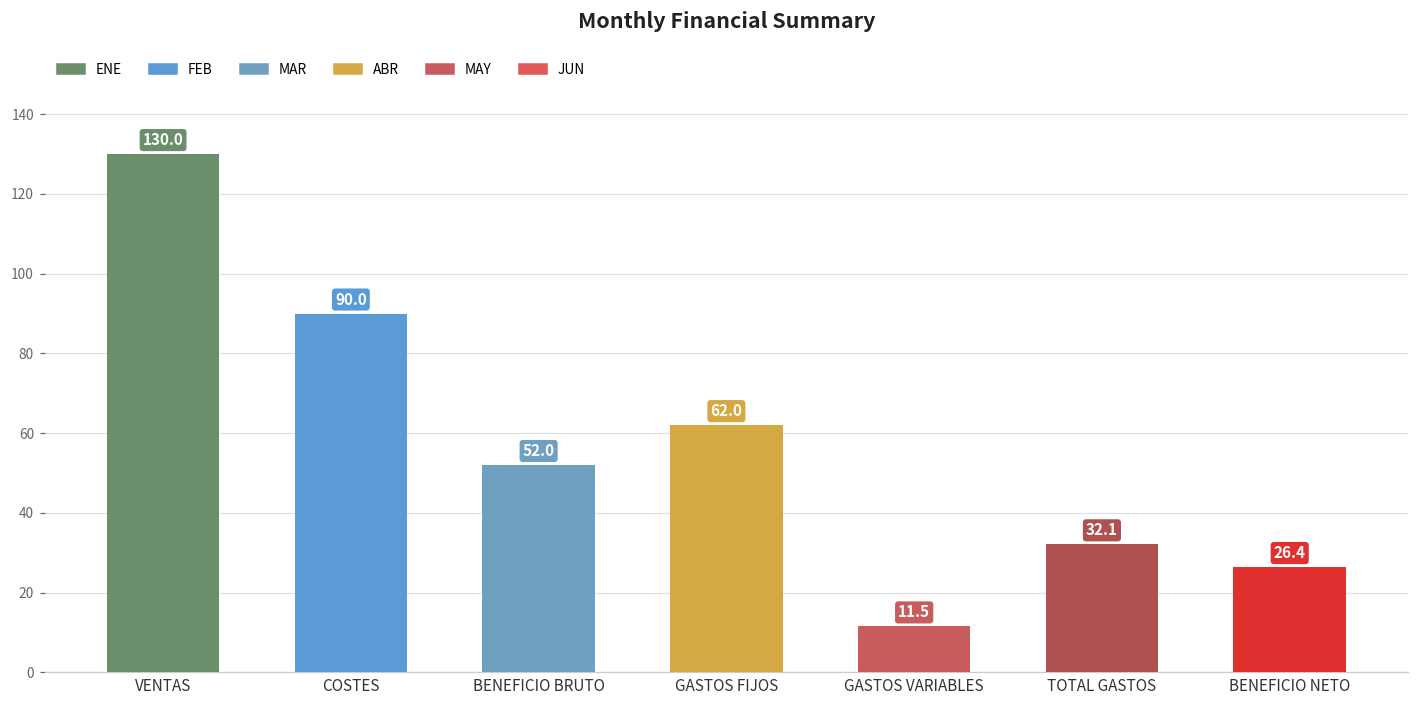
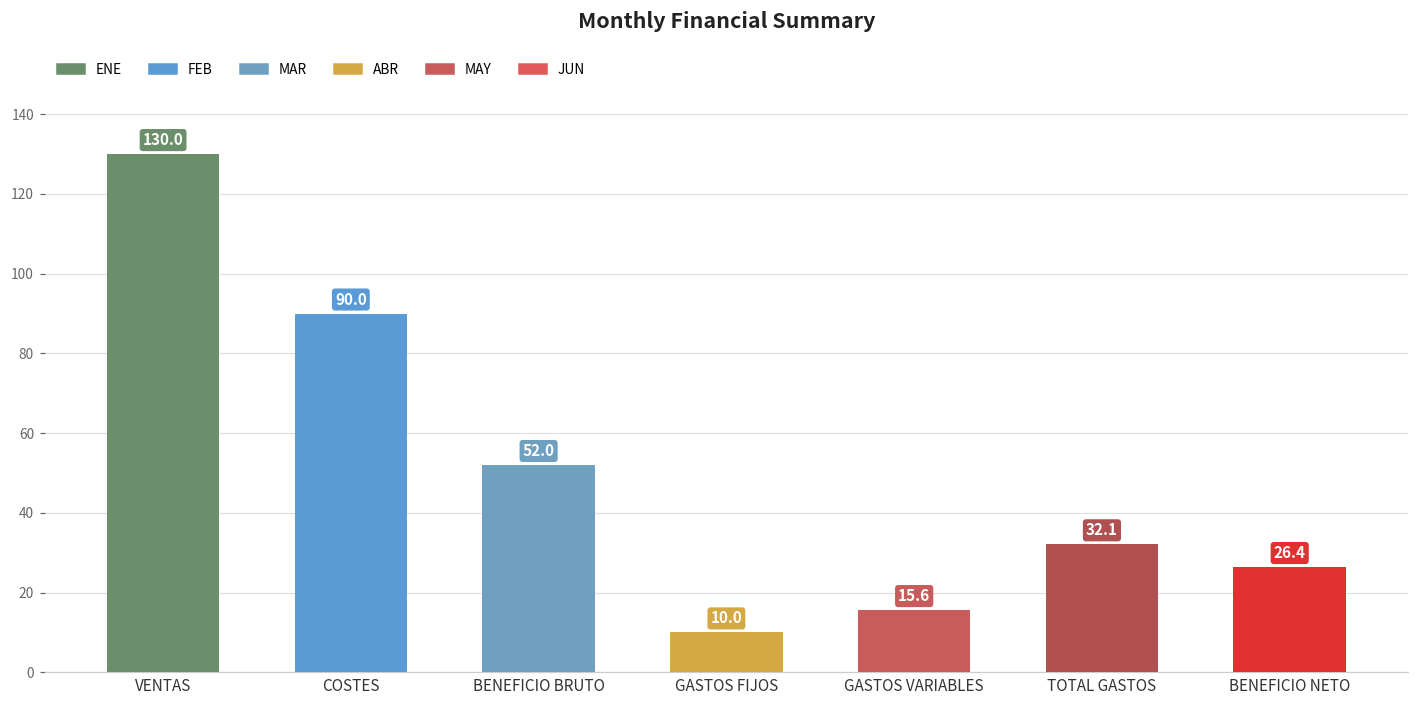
GASTOS FIJOS: 62.0 -> 10.0
GASTOS VARIABLES: 11.5 -> 15.6
